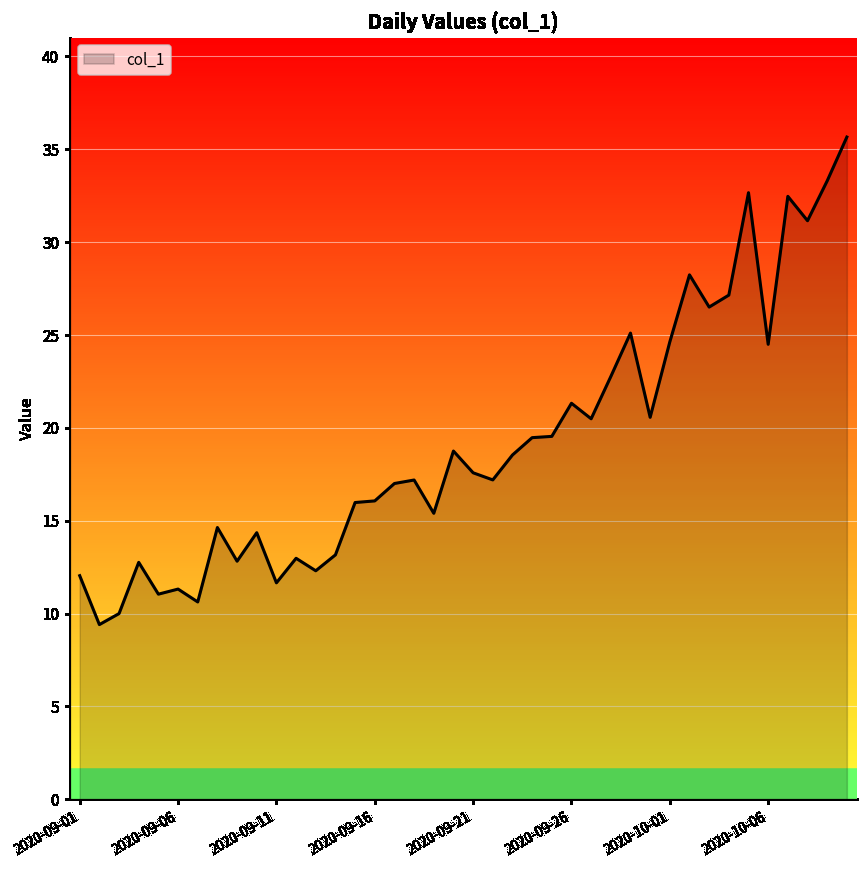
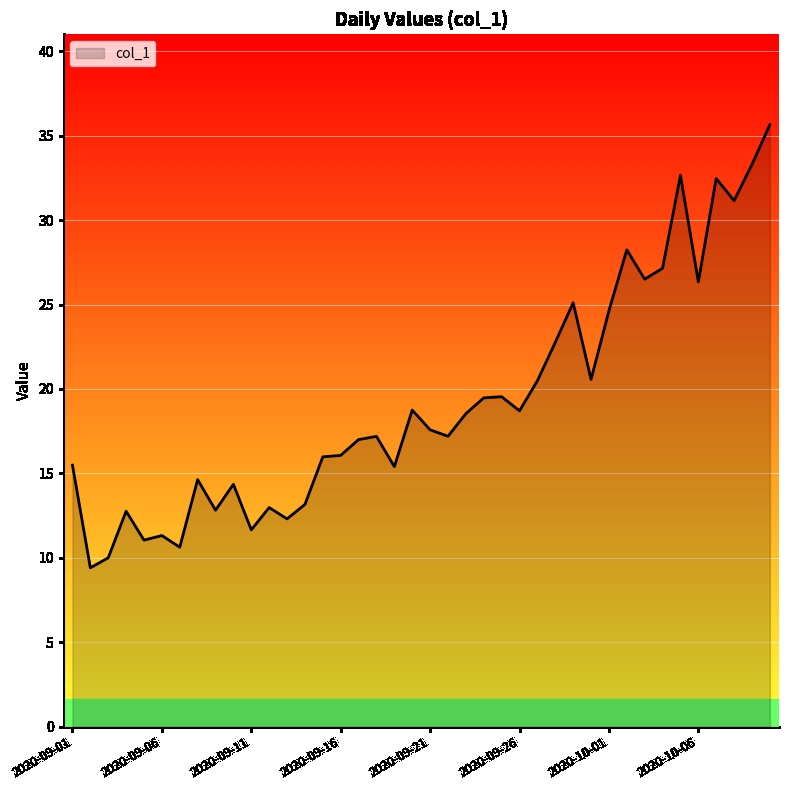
2020-09-01: 12.0 -> 15.5
2020-09-26: 21.3 -> 18.7
2020-10-06: 24.5 -> 26.3
